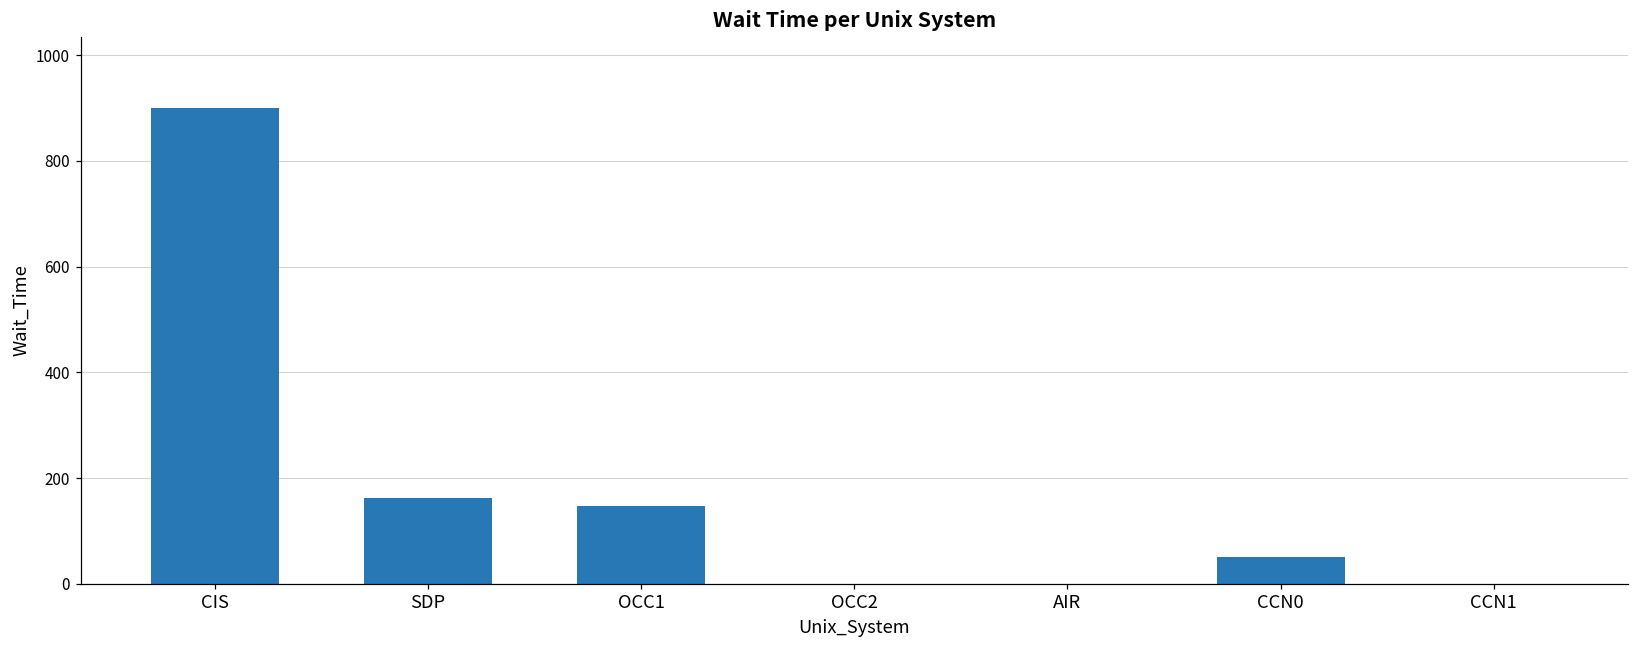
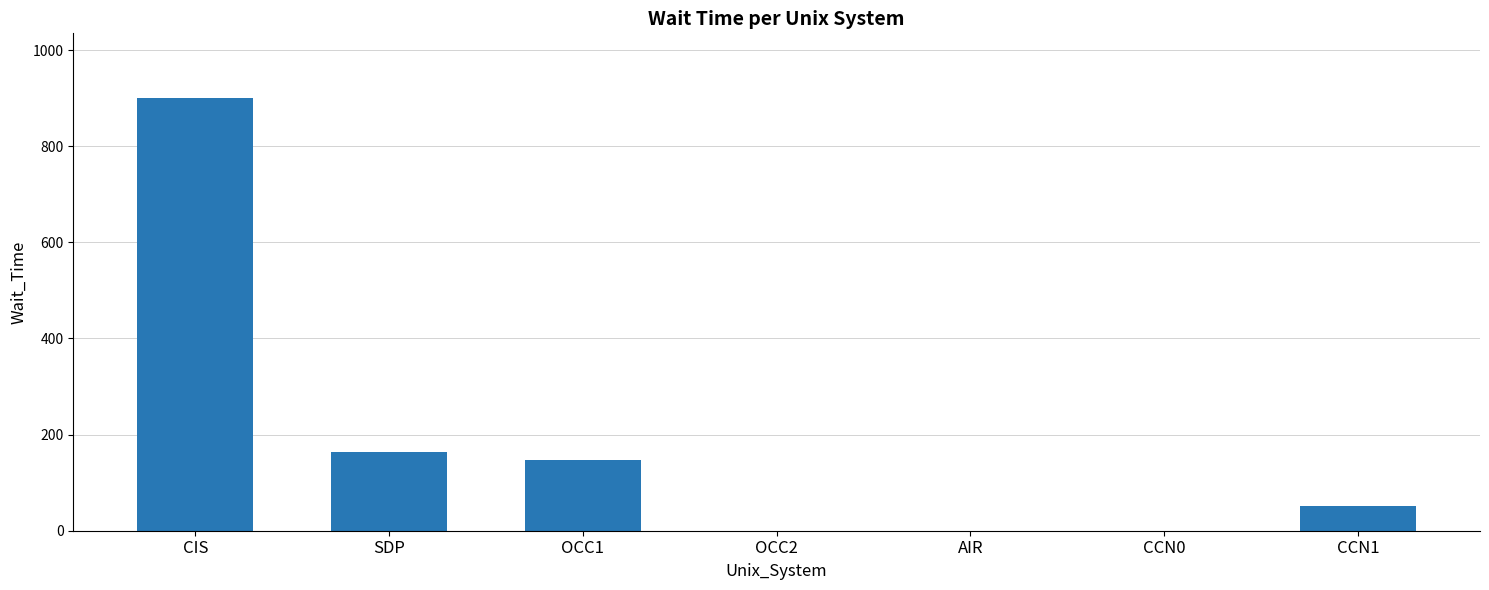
CCN0: 50 -> 0
CCN1: 0 -> 50
